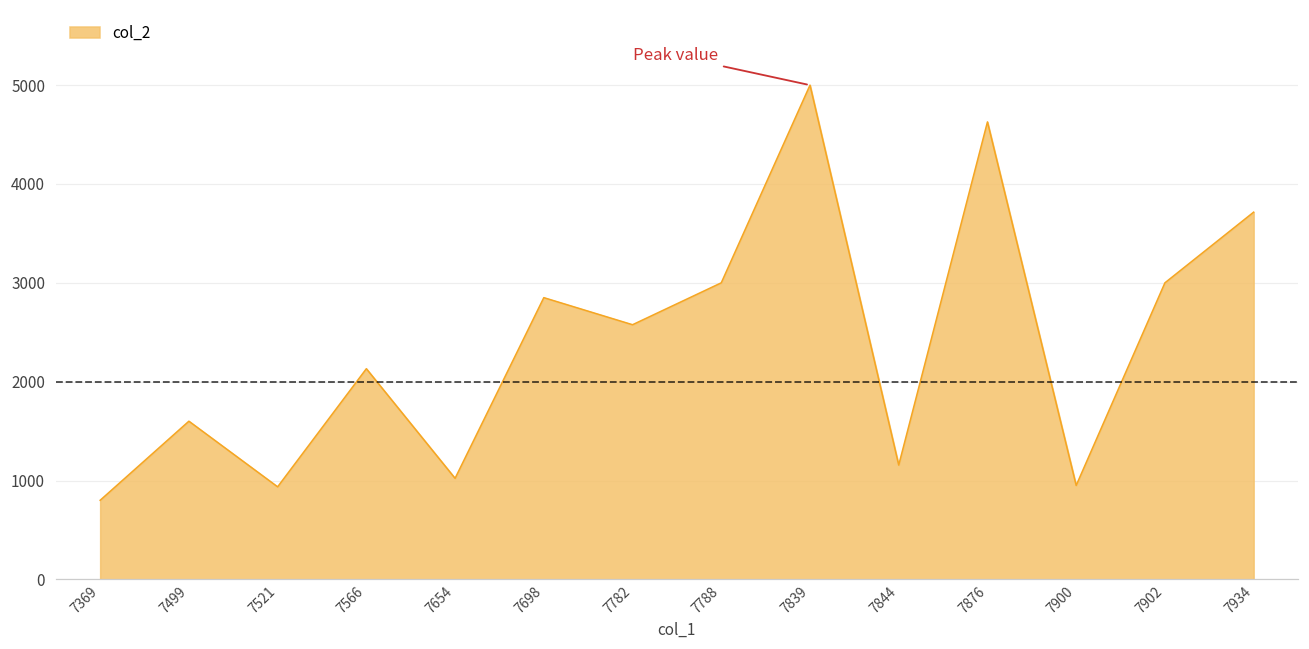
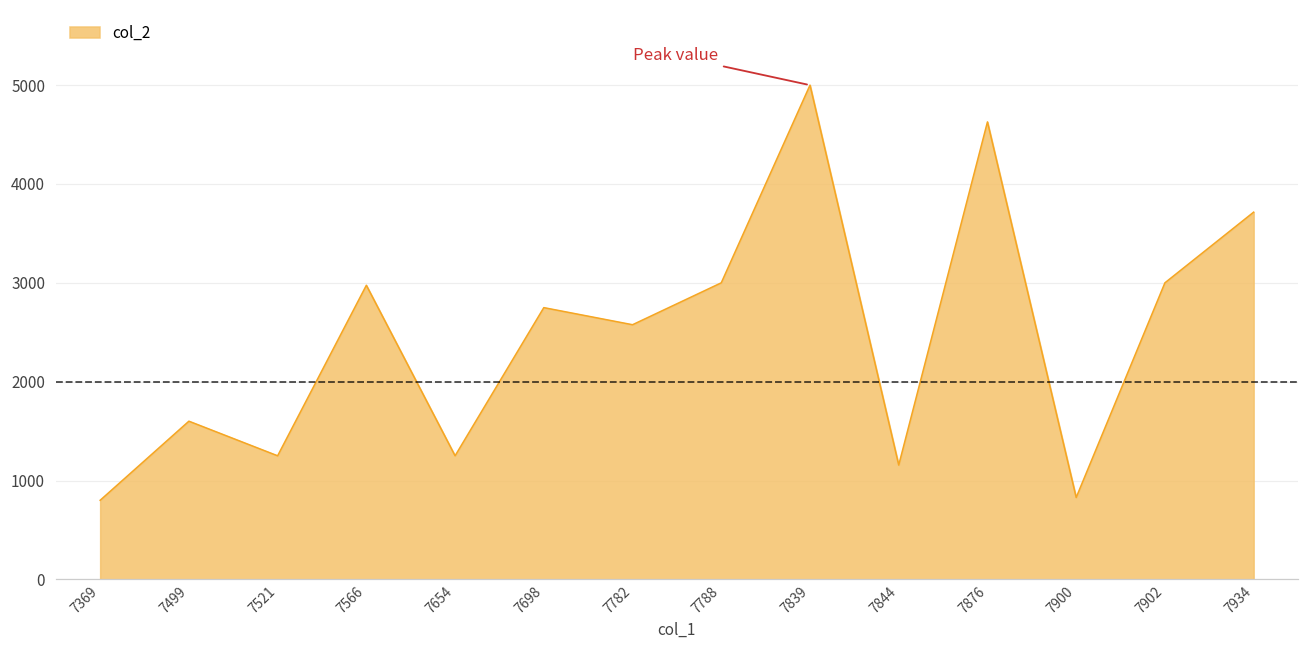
7521: 900 -> 1300
7566: 2100 -> 3000
7654: 1000 -> 1300
7698: 2900 -> 2700
7900: 1000 -> 800
